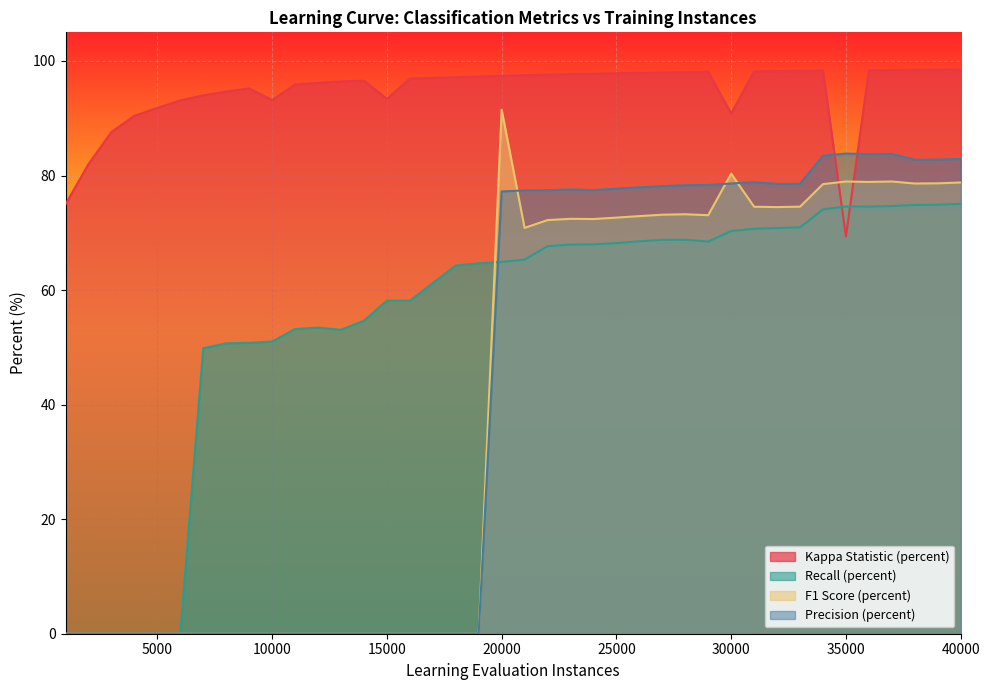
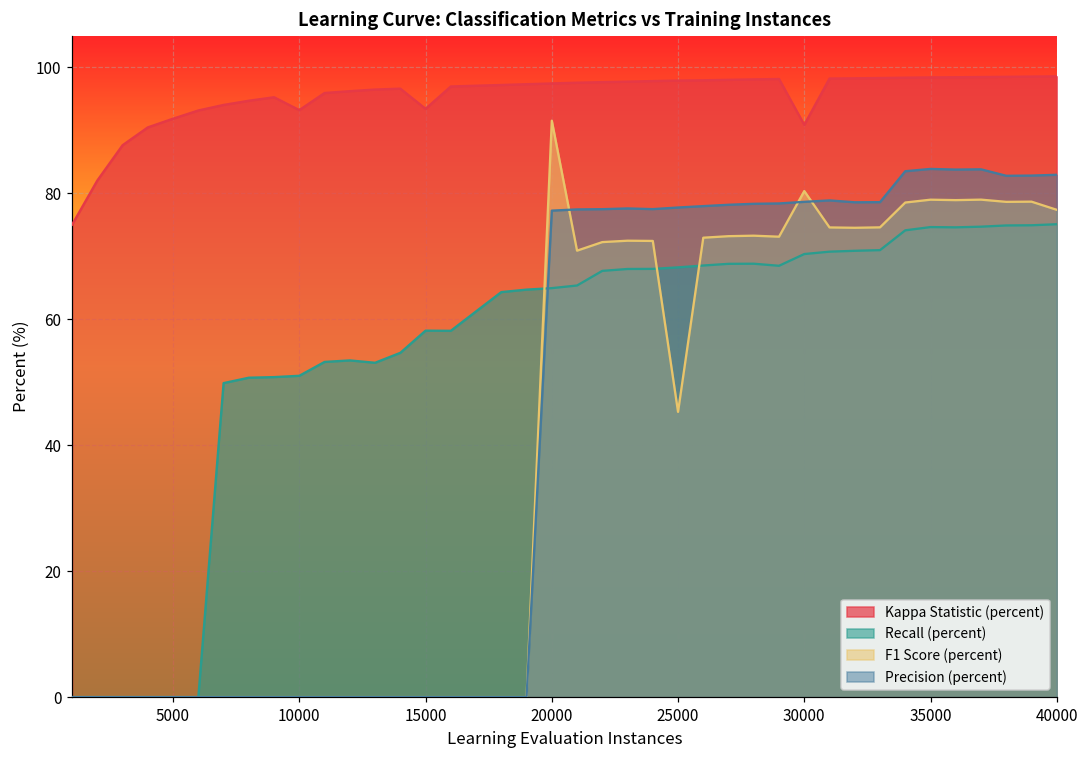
F1 Score (percent), 25000: 73 -> 45
Kappa Statistic (percent), 35000: 69 -> 98
F1 Score (percent), 40000: 79 -> 77
